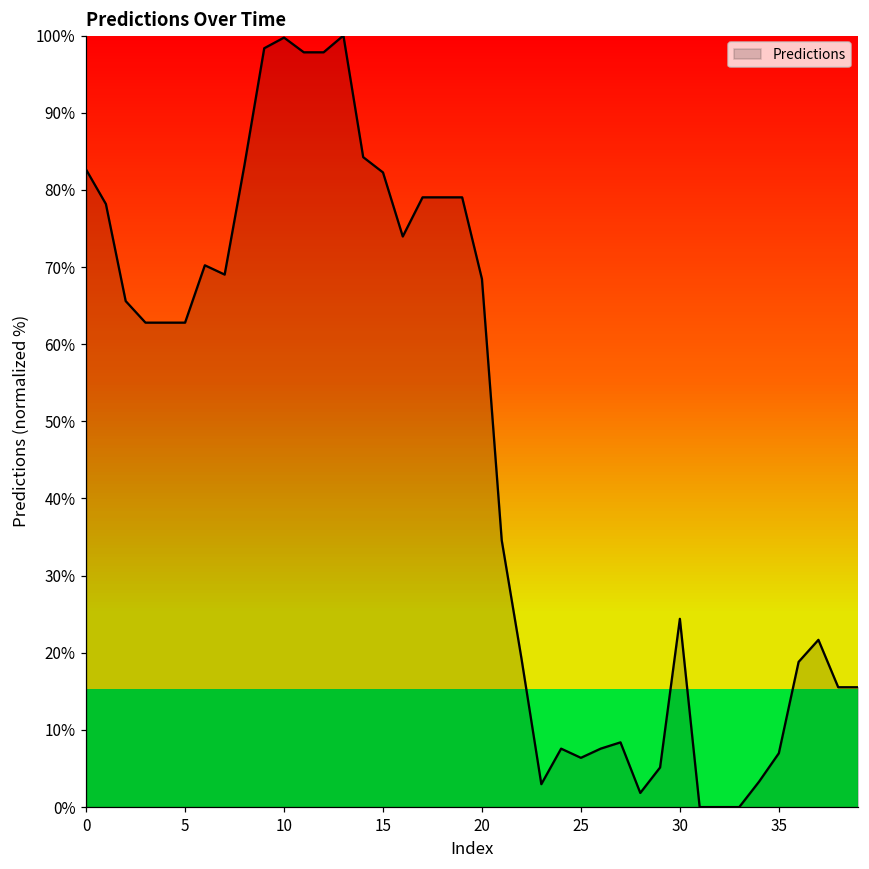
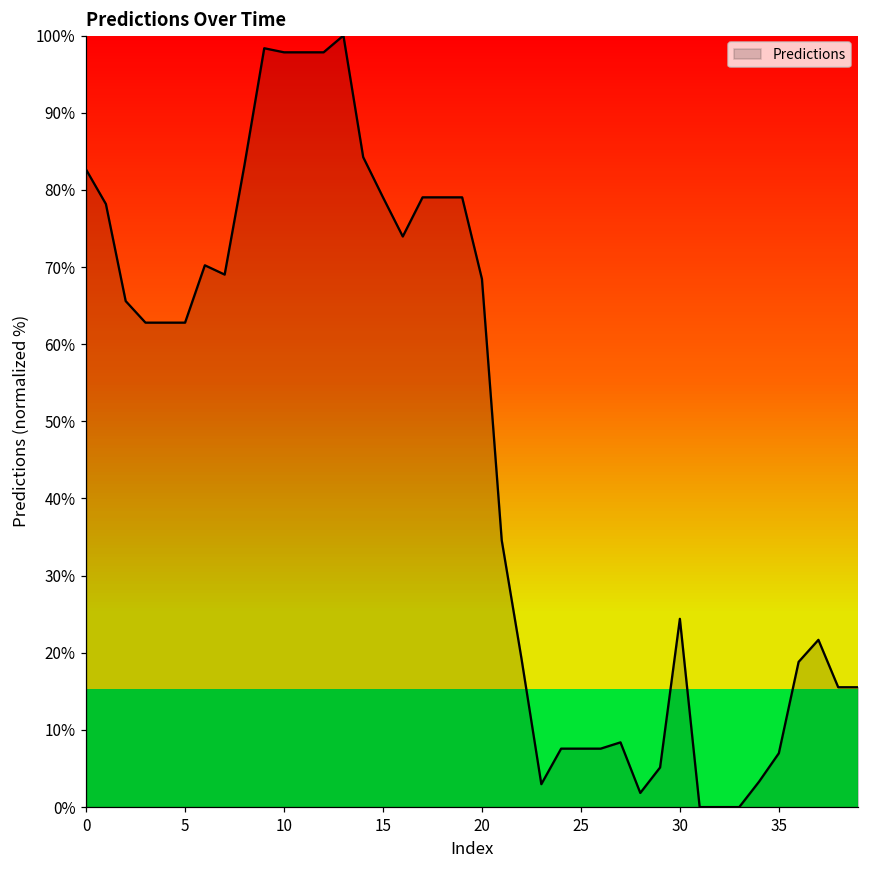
10: 100% -> 98%
15: 82% -> 79%
25: 6% -> 8%
